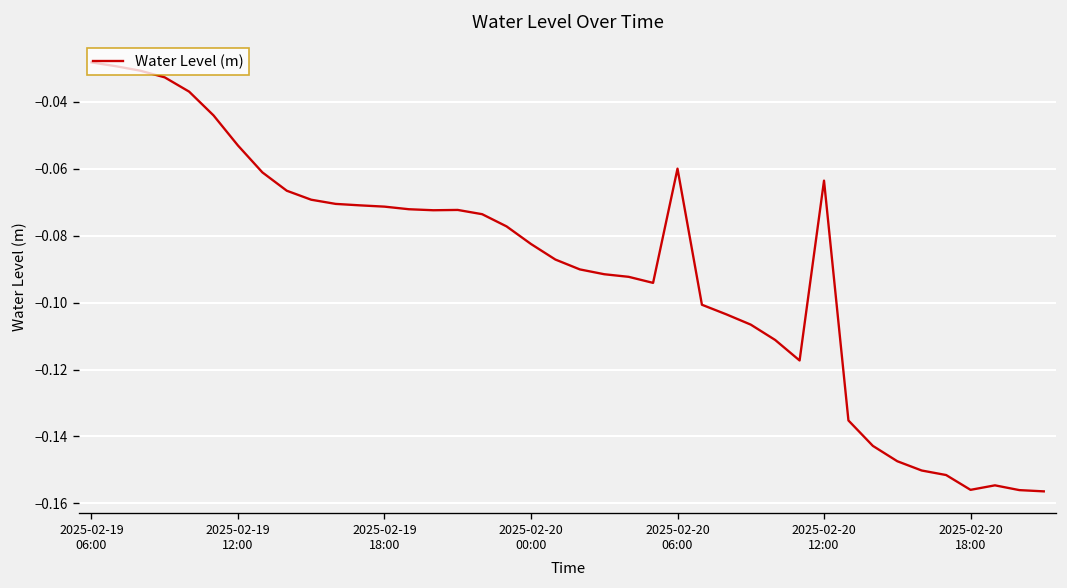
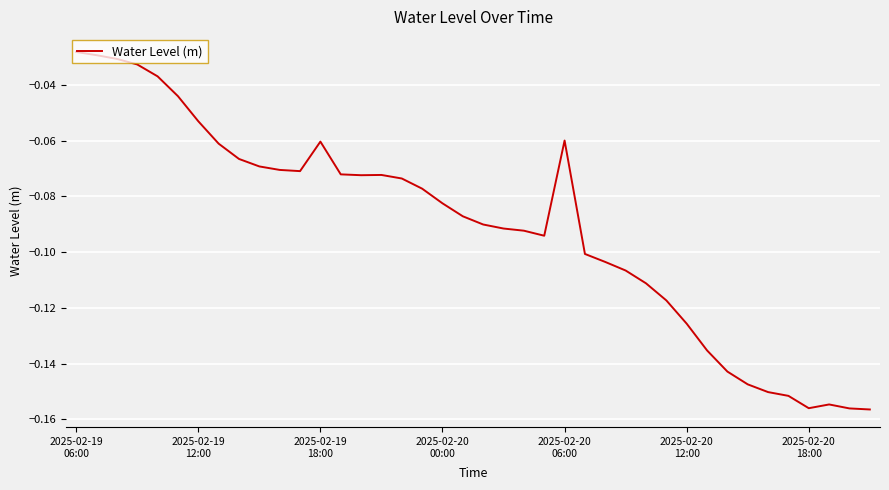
2025-02-19 18:00: -0.071 -> -0.060
2025-02-20 12:00: -0.064 -> -0.126
